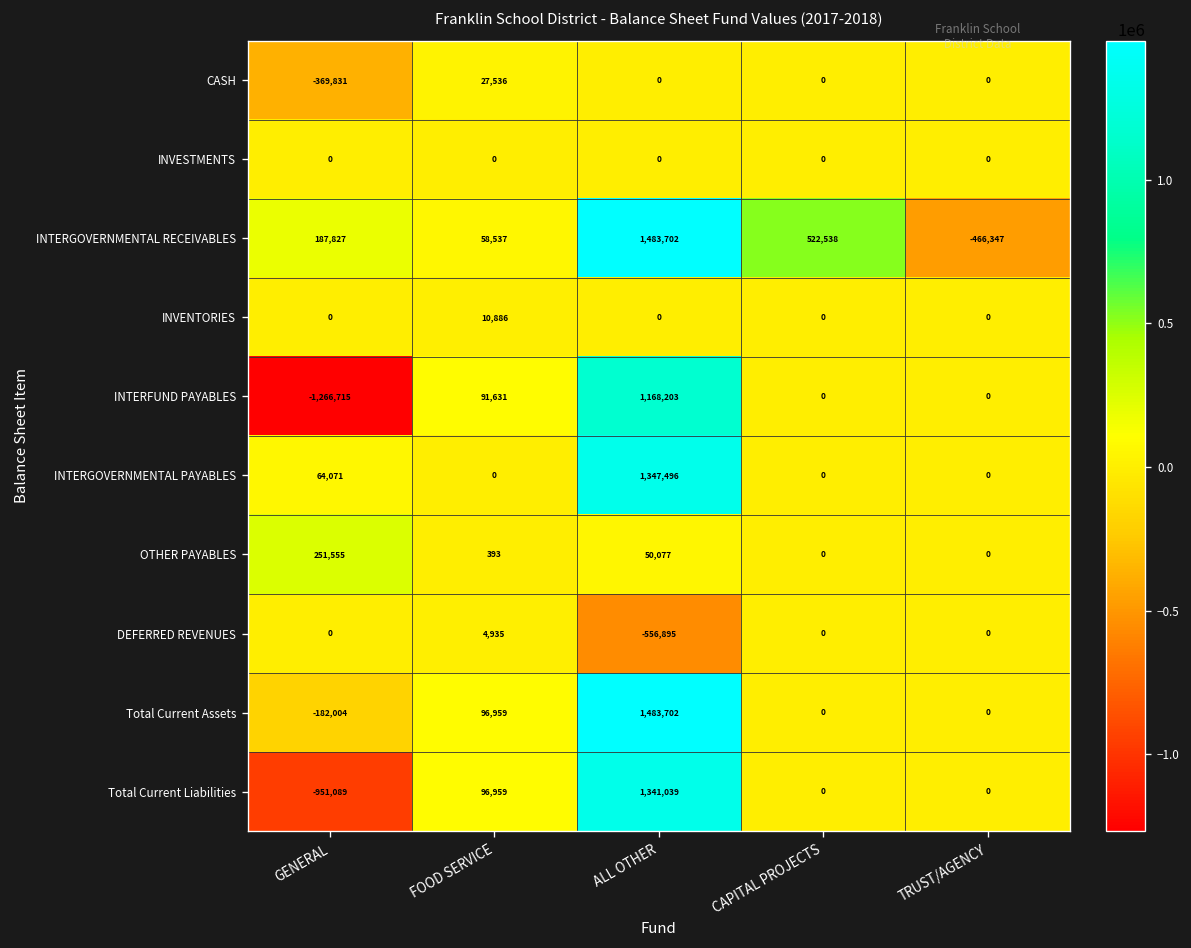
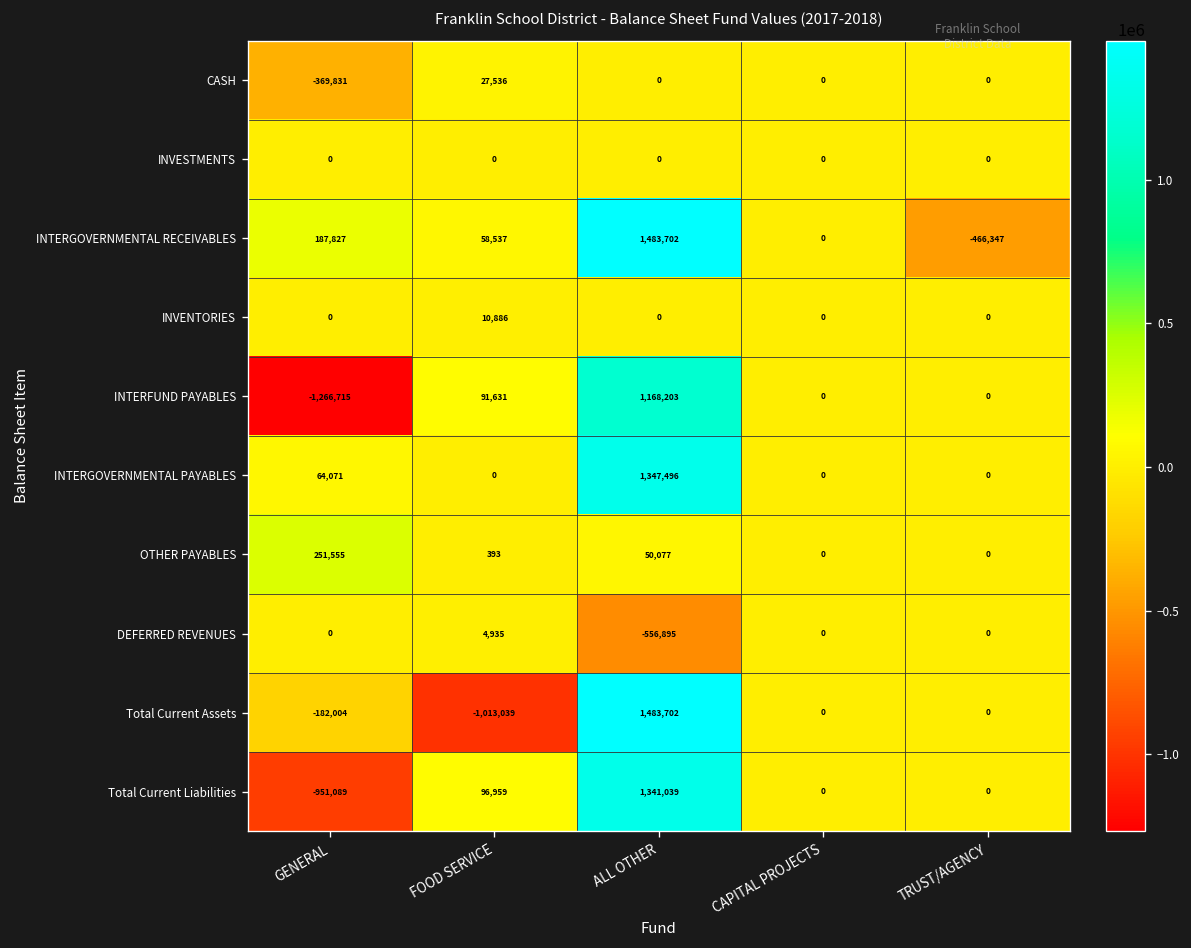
INTERGOVERNMENTAL RECEIVABLES, CAPITAL PROJECTS: 522,538 -> 0
Total Current Assets, FOOD SERVICE: 96,959 -> -1,013,039
